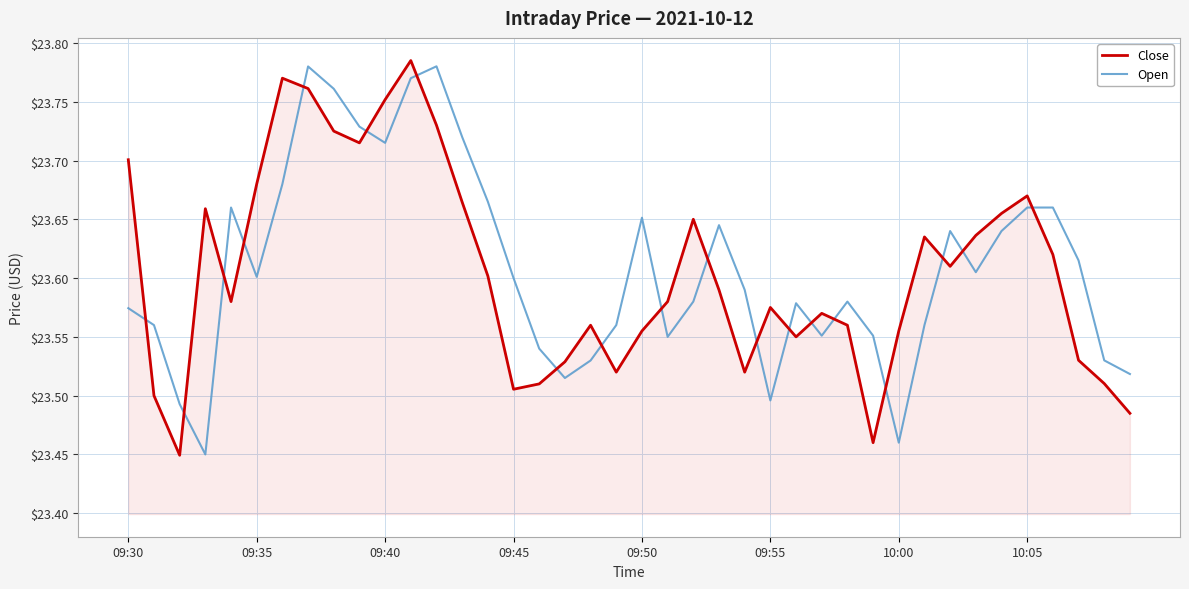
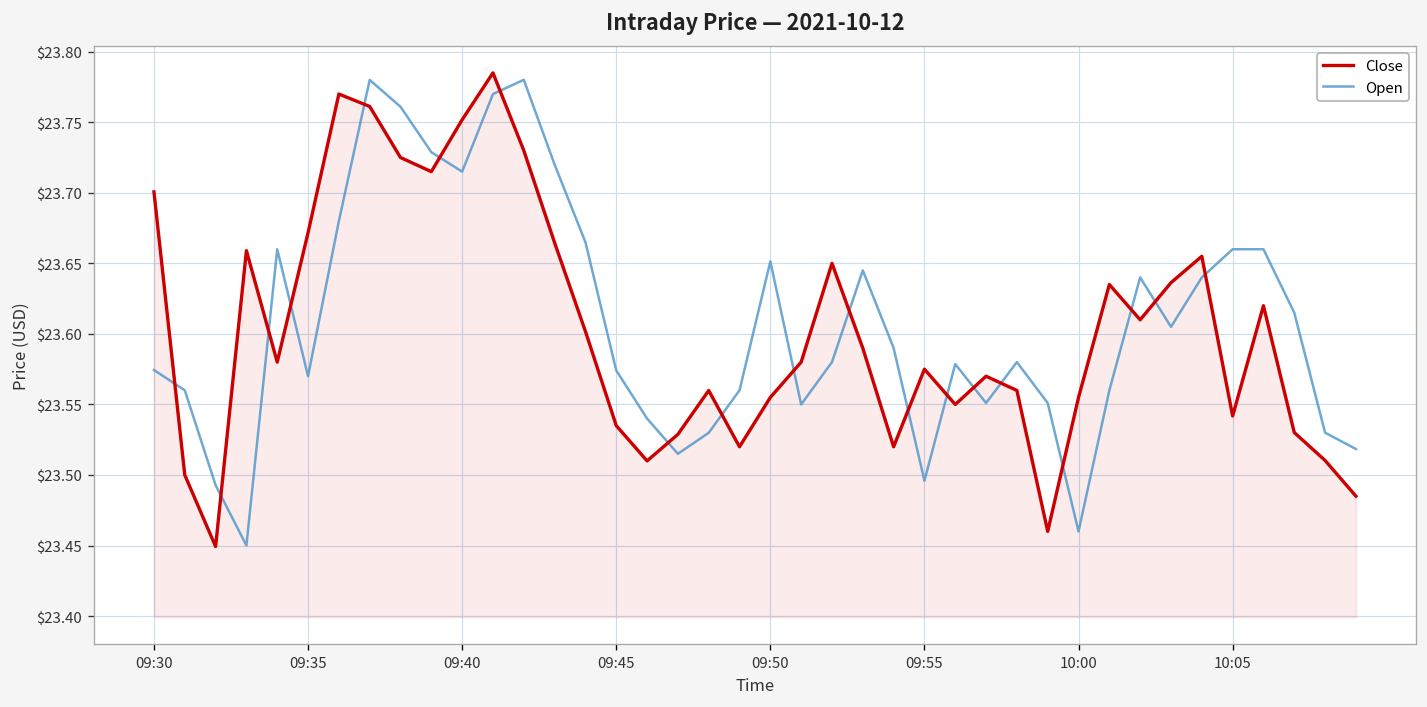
Close, 09:35: $23.680 -> $23.672
Open, 09:35: $23.601 -> $23.570
Close, 09:45: $23.505 -> $23.535
Open, 09:45: $23.600 -> $23.574
Close, 10:05: $23.670 -> $23.542
